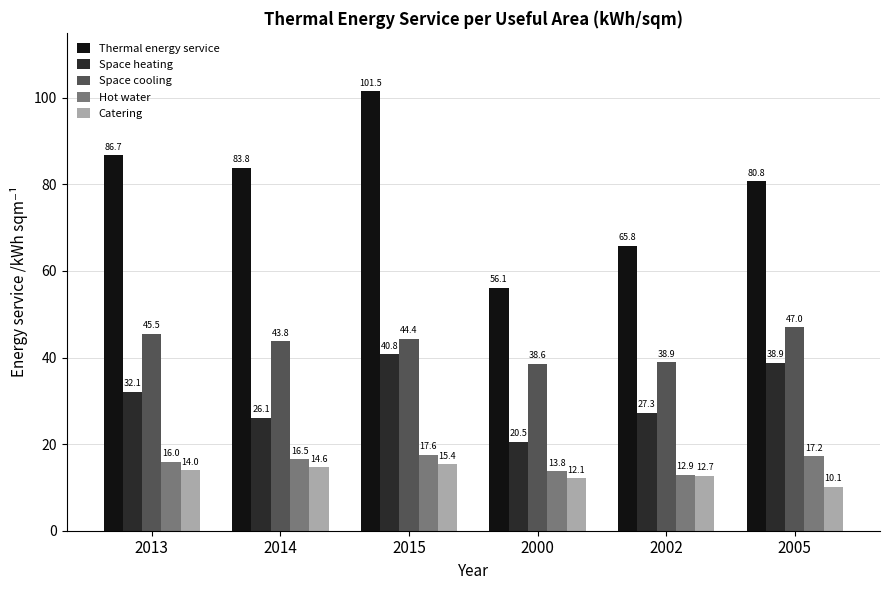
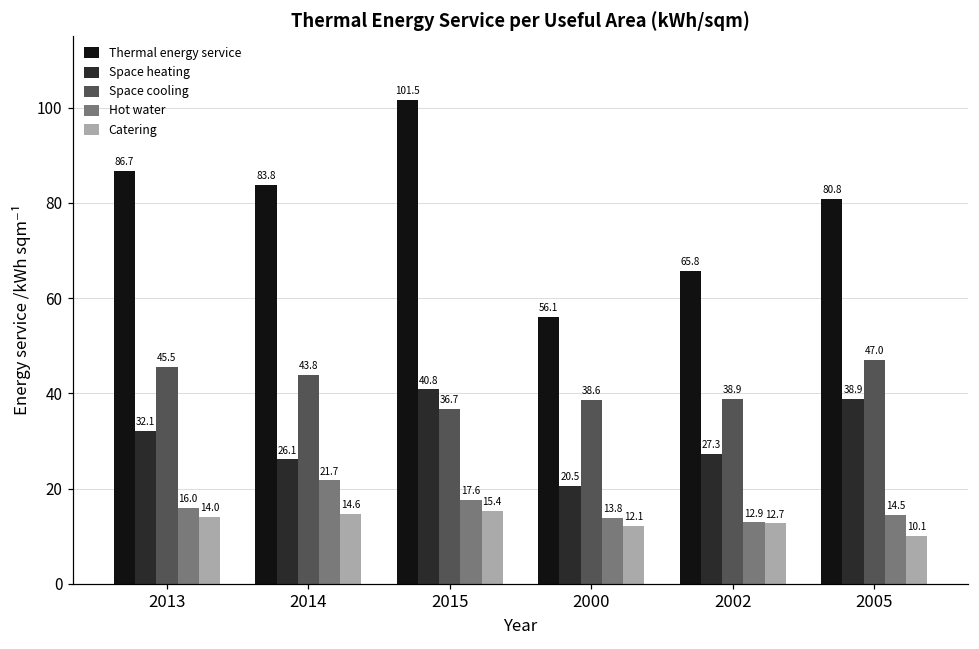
Hot water, 2014: 16.5 -> 21.7
Space cooling, 2015: 44.4 -> 36.7
Hot water, 2005: 17.2 -> 14.5
